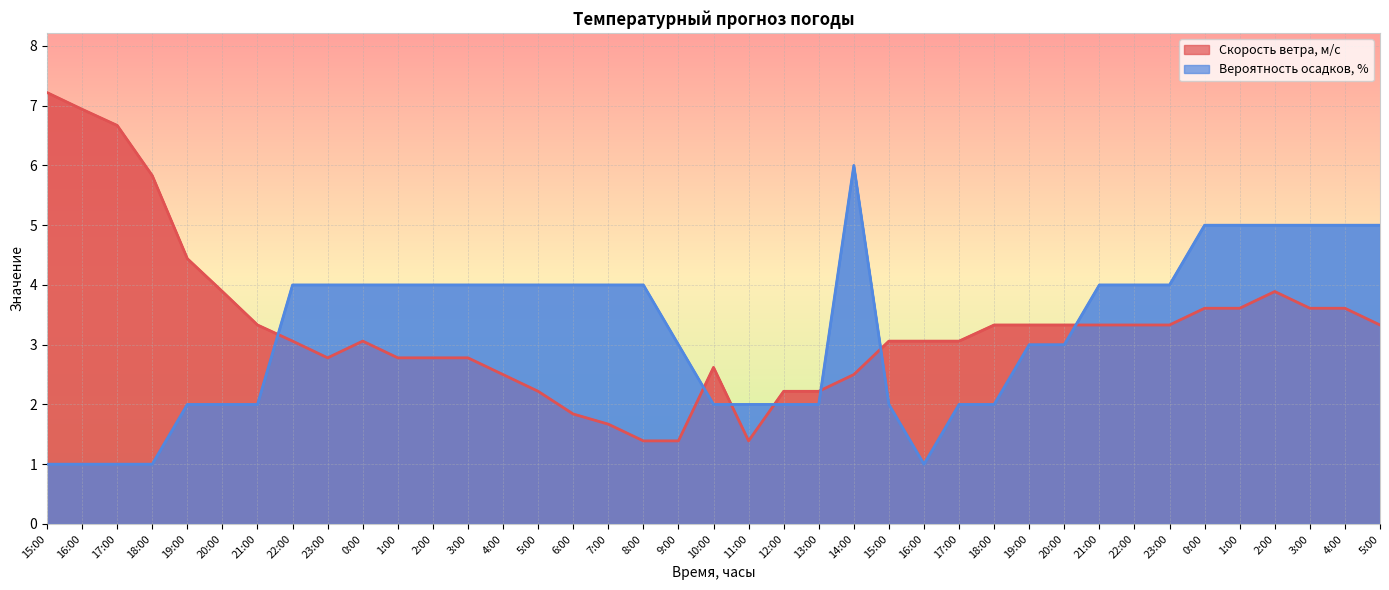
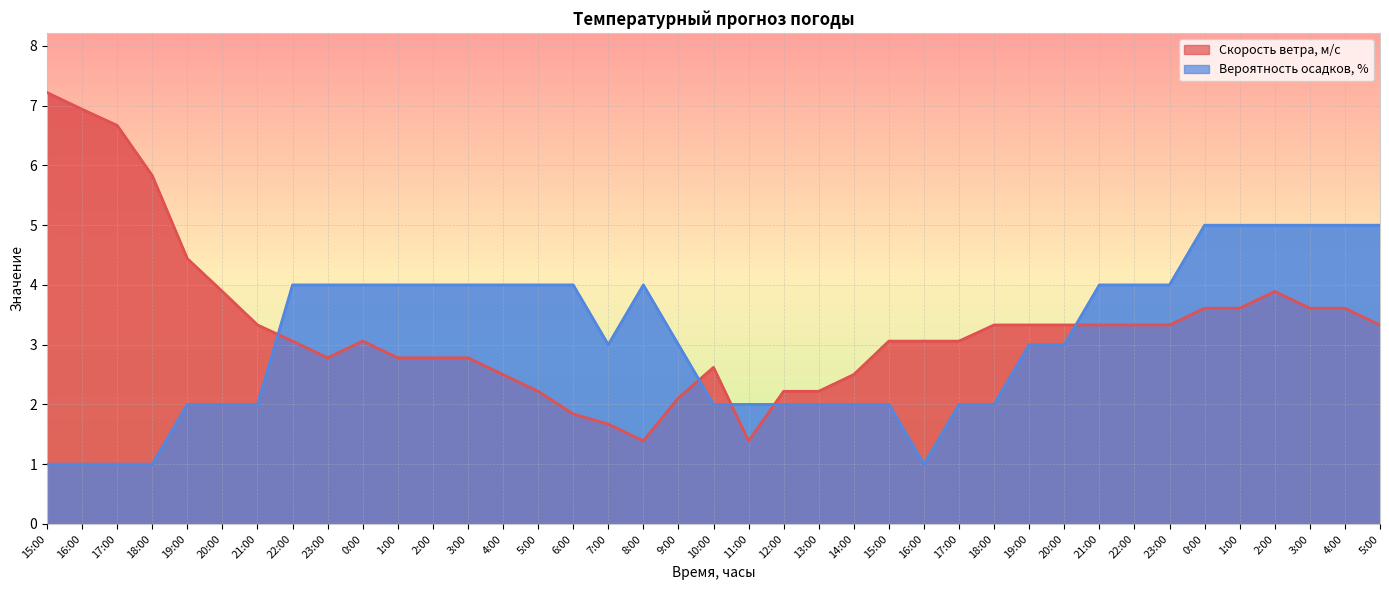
Вероятность осадков, %, 7:00: 4 -> 3
Скорость ветра, м/c, 9:00: 1.4 -> 2.1
Вероятность осадков, %, 14:00: 6 -> 2
